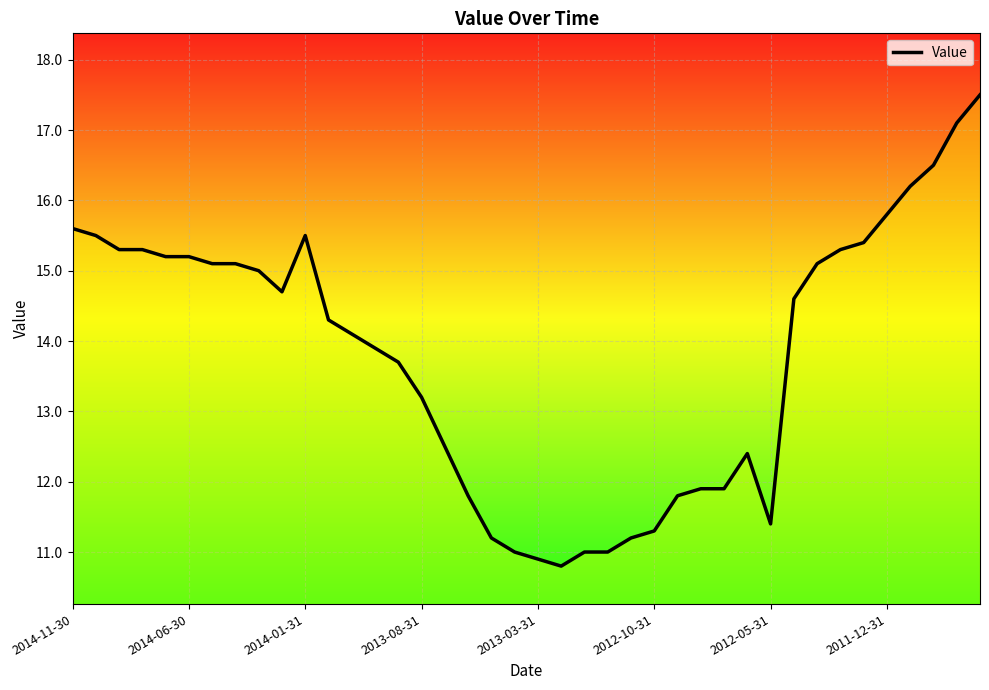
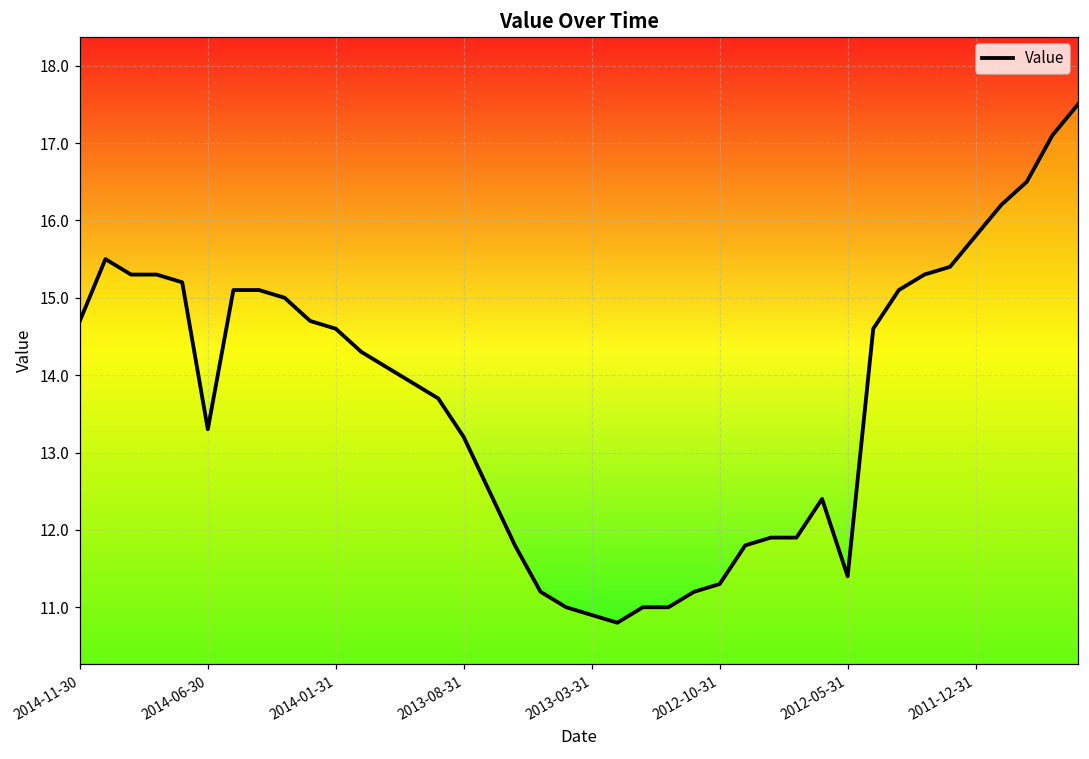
2014-11-30: 15.6 -> 14.7
2014-06-30: 15.2 -> 13.3
2014-01-31: 15.5 -> 14.6
